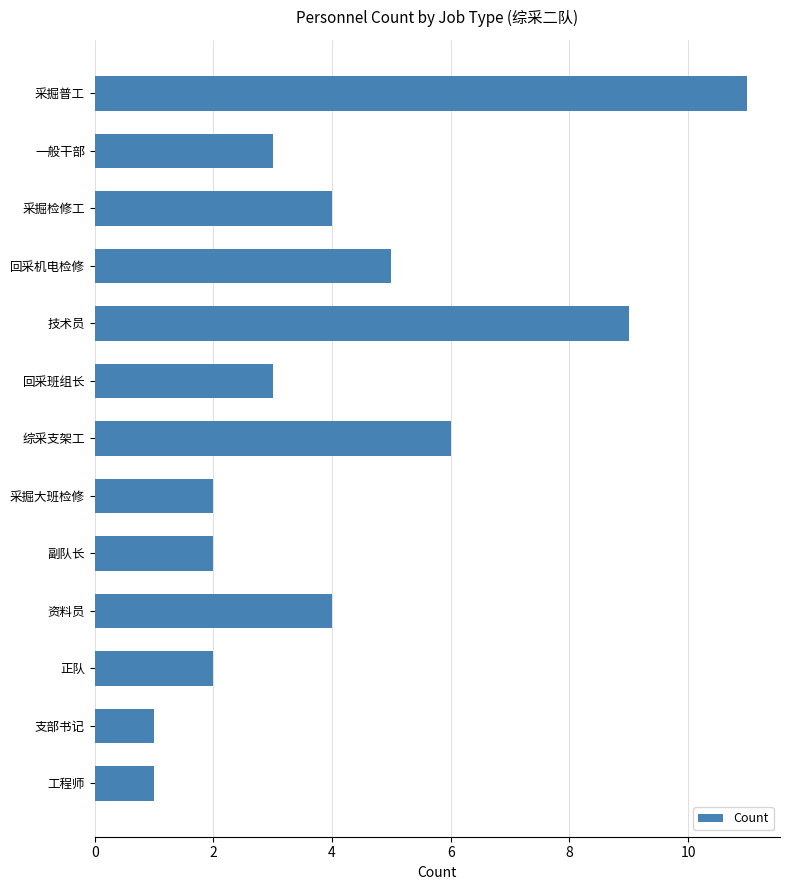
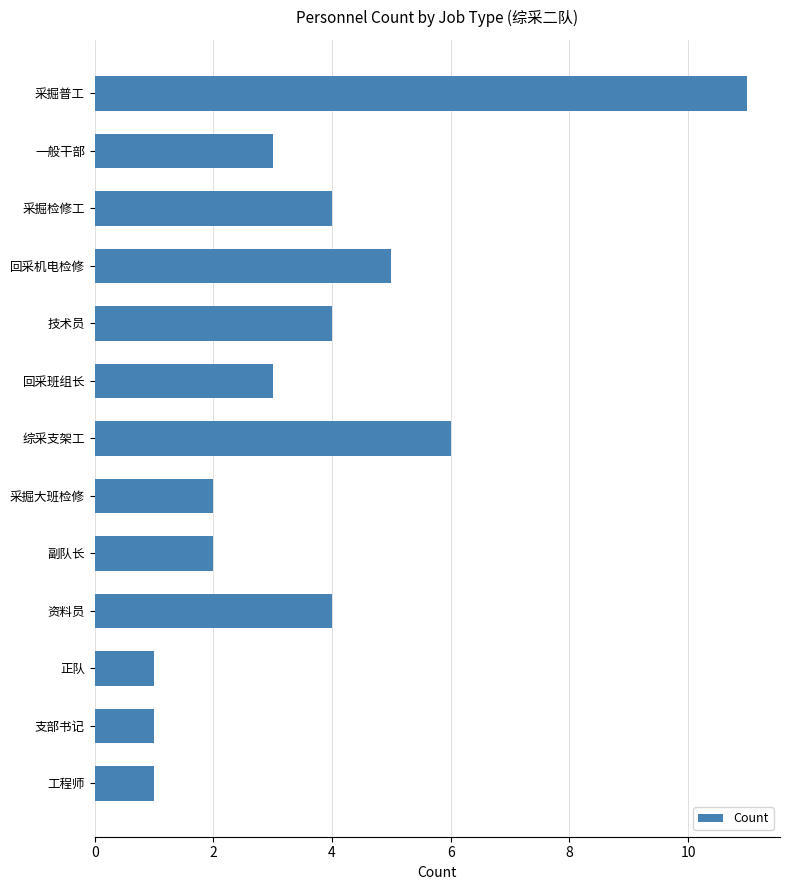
技术员: 9 -> 4
正队: 2 -> 1
